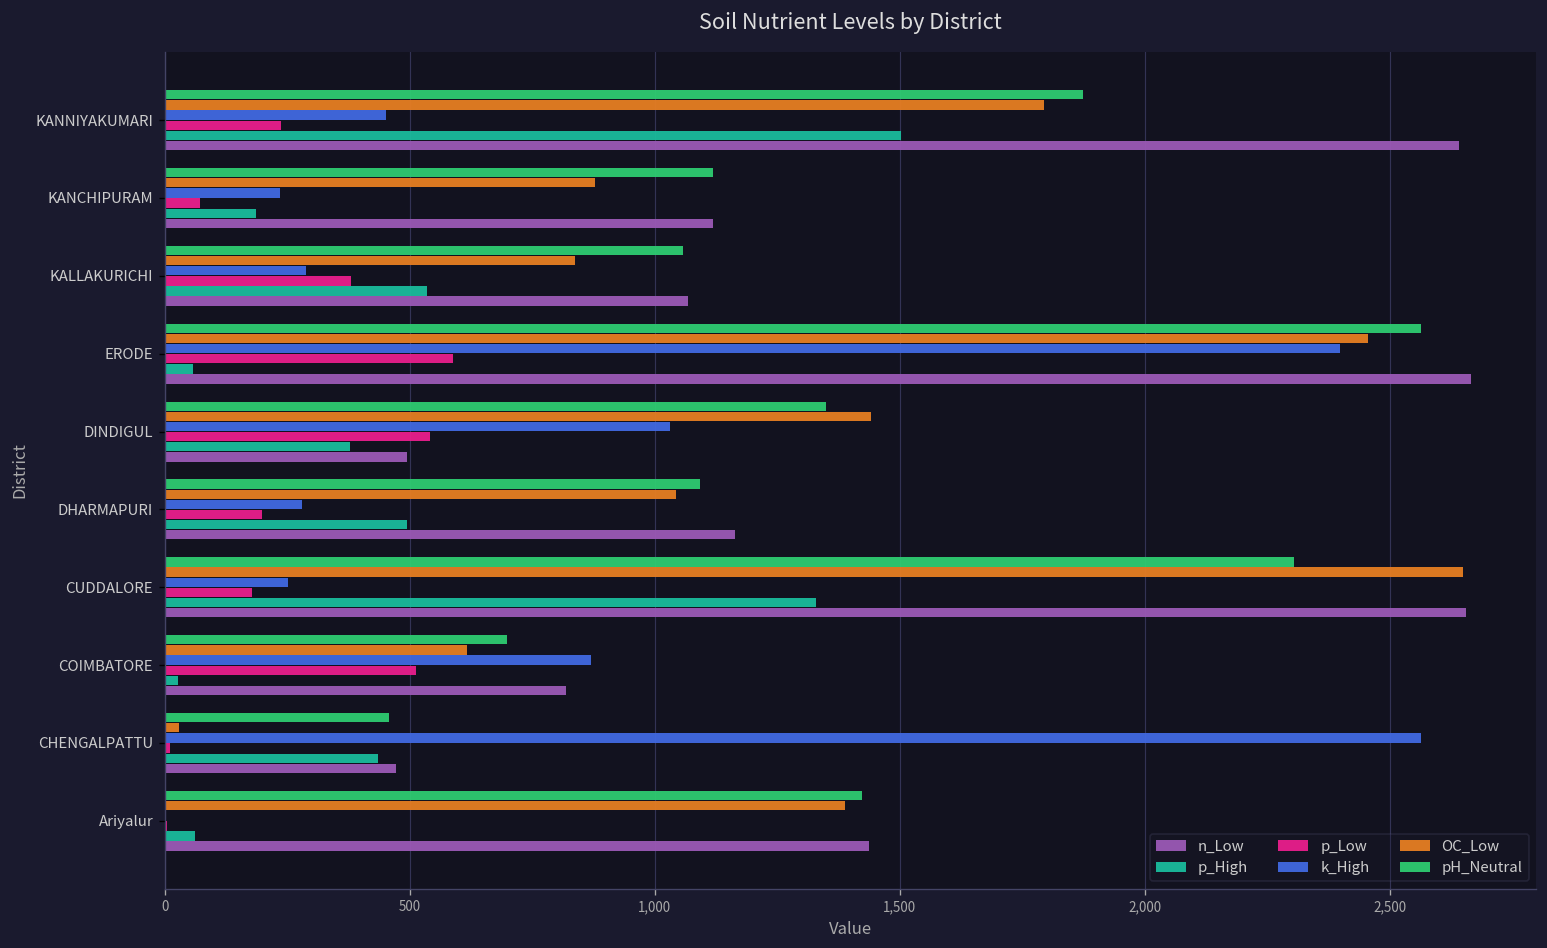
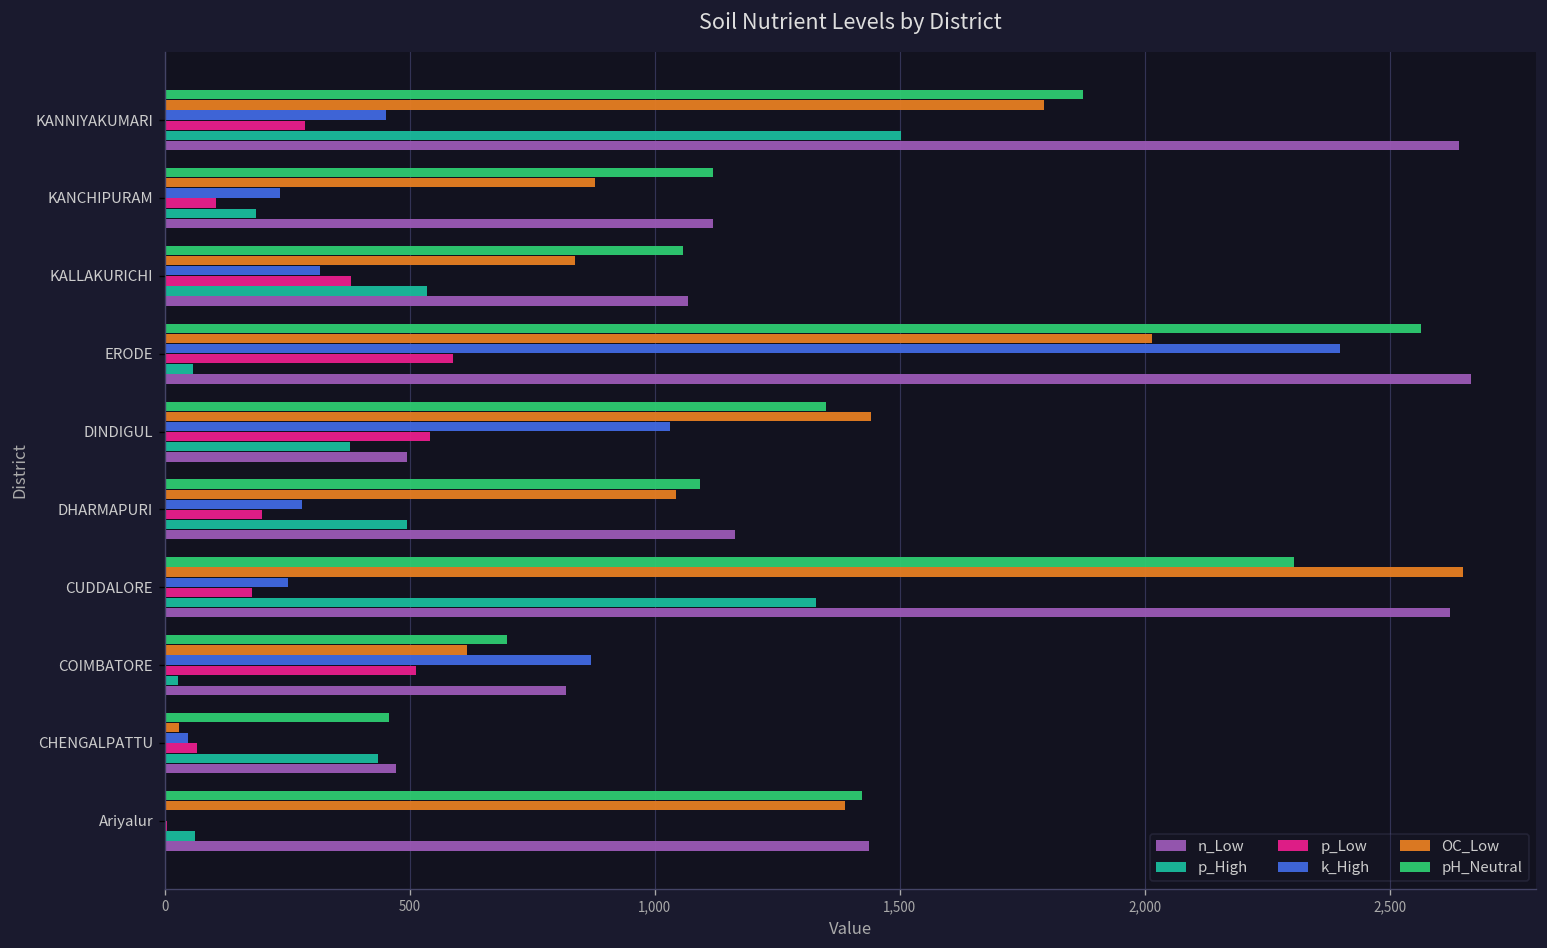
p_Low, KANNIYAKUMARI: 240 -> 290
p_Low, KANCHIPURAM: 70 -> 110
k_High, KALLAKURICHI: 290 -> 320
OC_Low, ERODE: 2,460 -> 2,020
n_Low, CUDDALORE: 2,660 -> 2,620
k_High, CHENGALPATTU: 2,560 -> 50
p_Low, CHENGALPATTU: 10 -> 70
